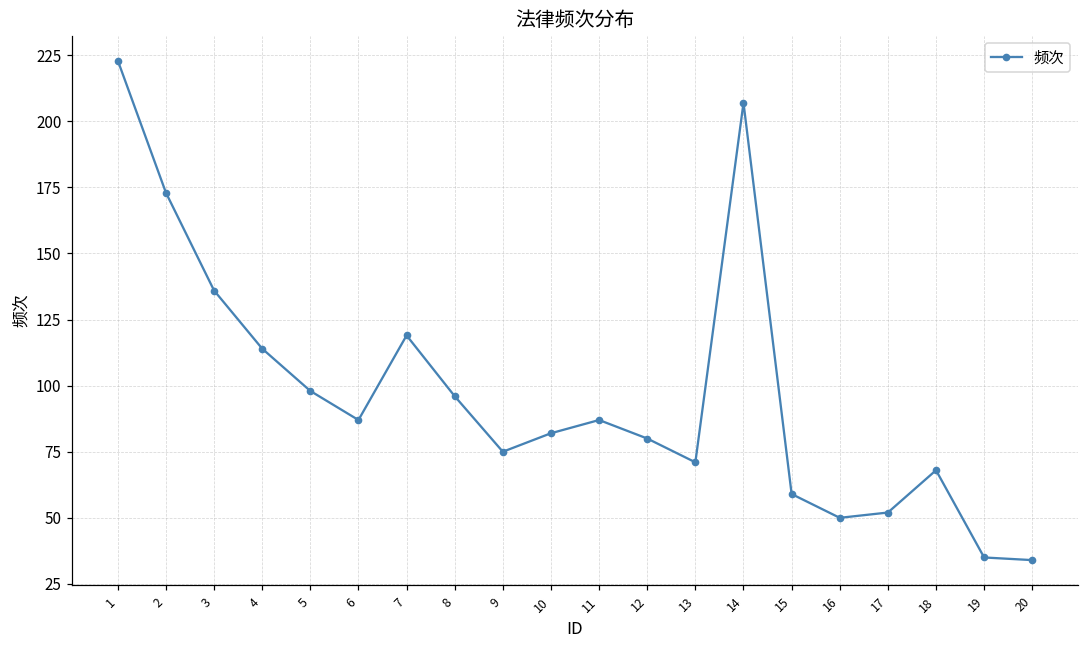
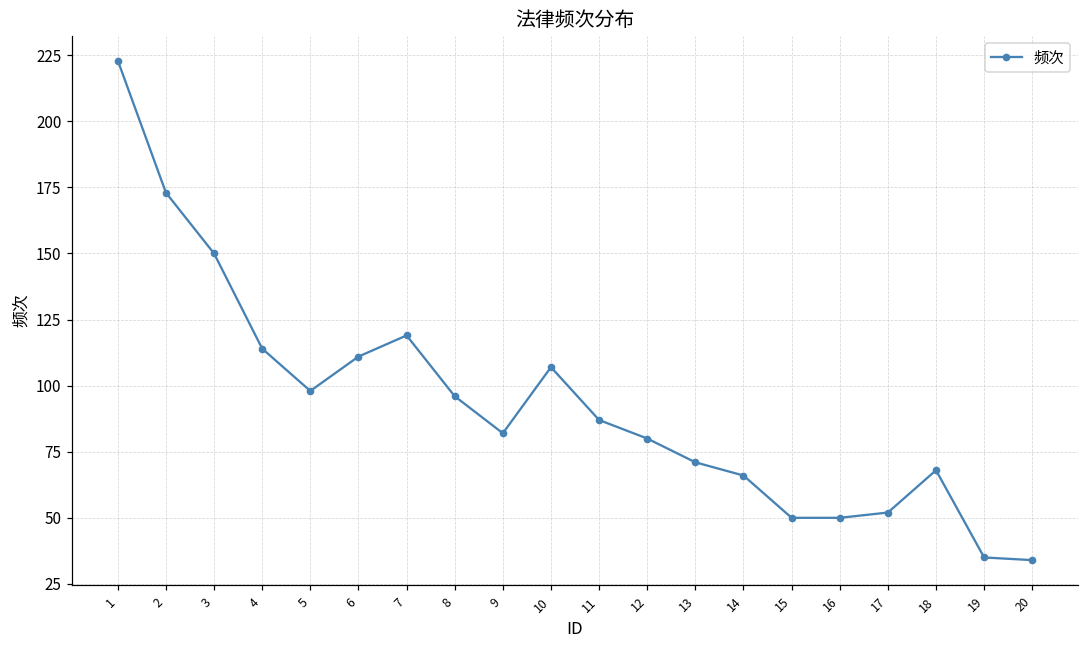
3: 136 -> 150
6: 87 -> 111
9: 75 -> 82
10: 82 -> 107
14: 207 -> 66
15: 59 -> 50
